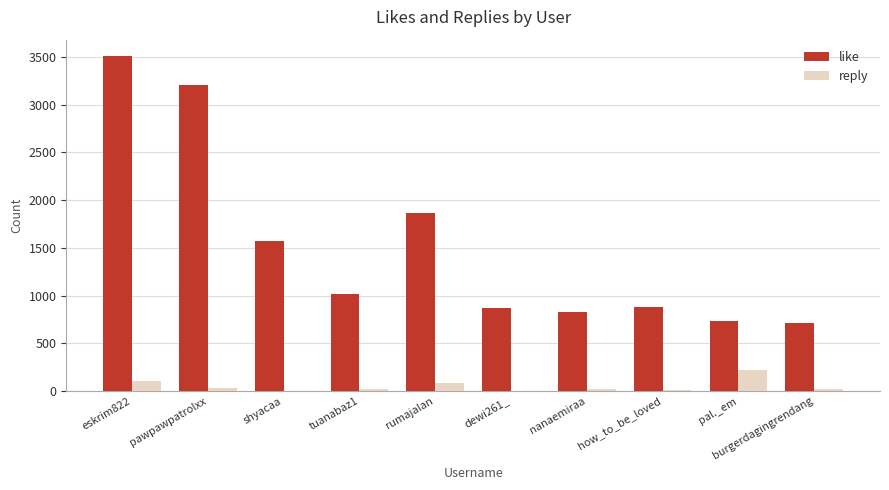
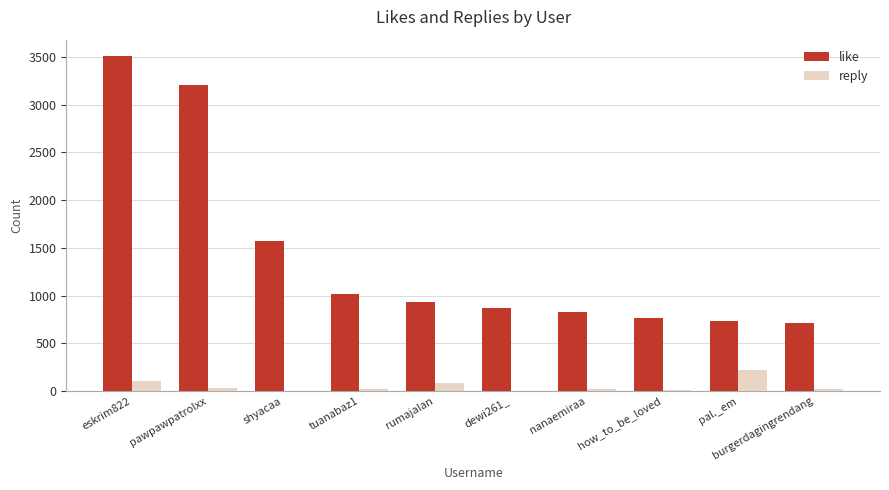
like, rumajalan: 1900 -> 900
like, how_to_be_loved: 900 -> 800
